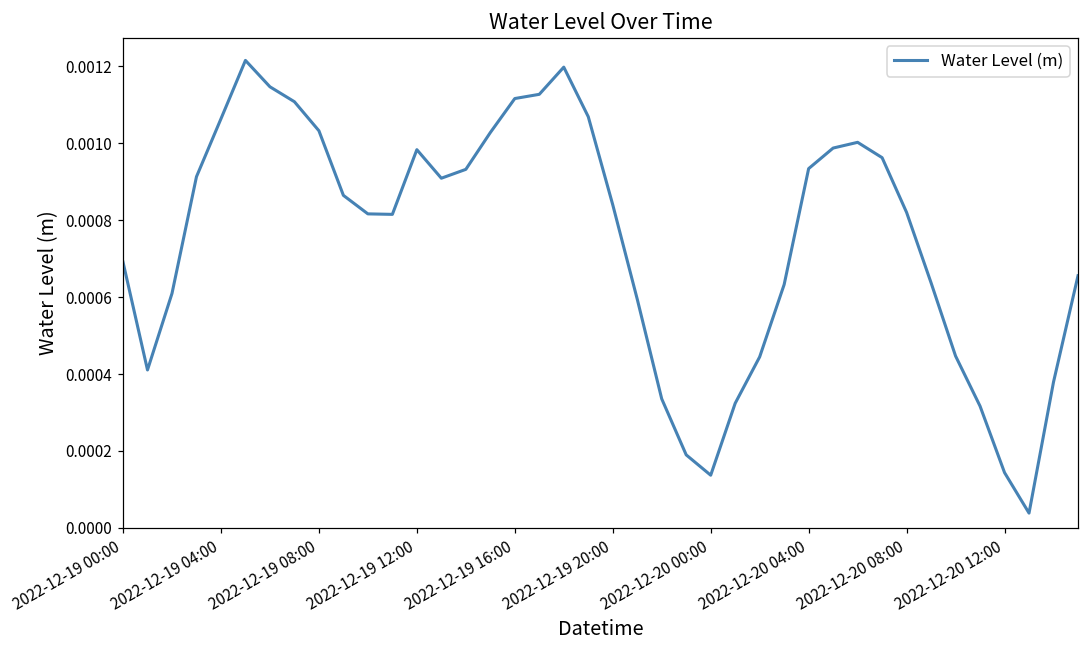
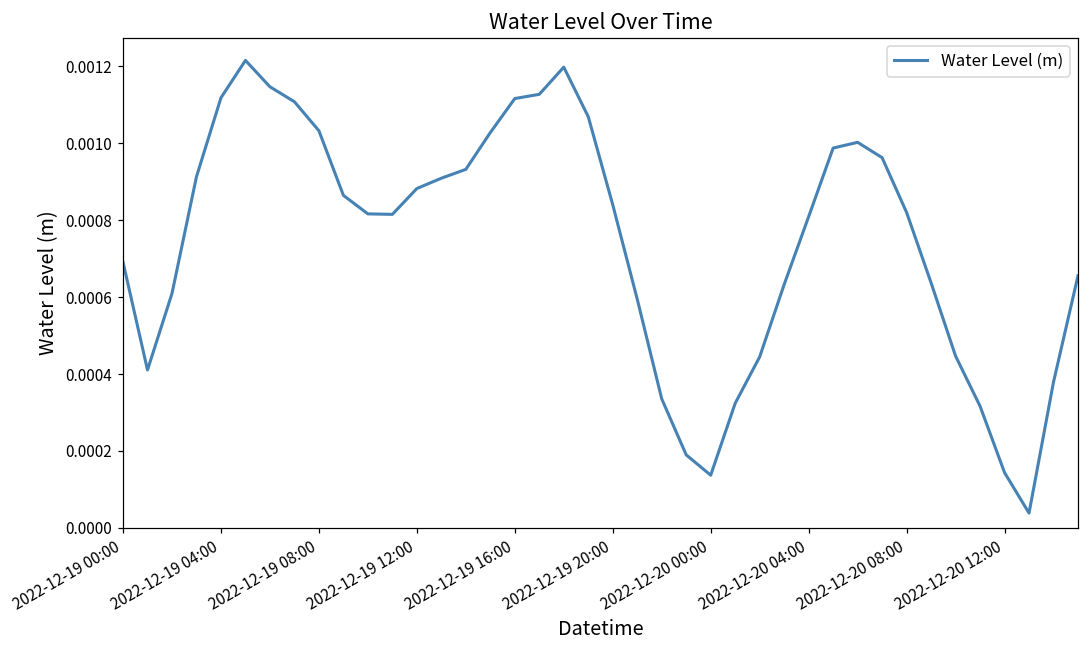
2022-12-19 04:00: 0.00106 -> 0.00112
2022-12-19 12:00: 0.00098 -> 0.00088
2022-12-20 04:00: 0.00093 -> 0.00081
